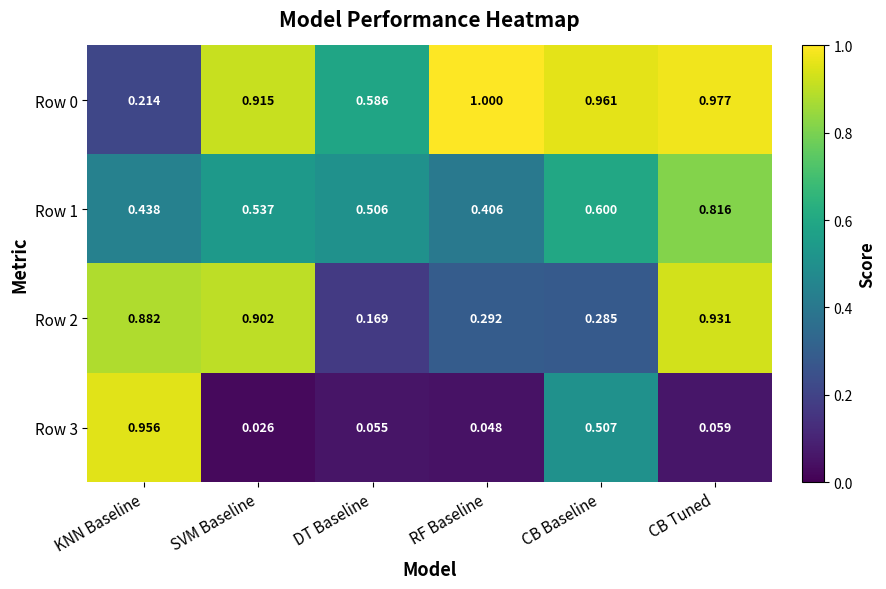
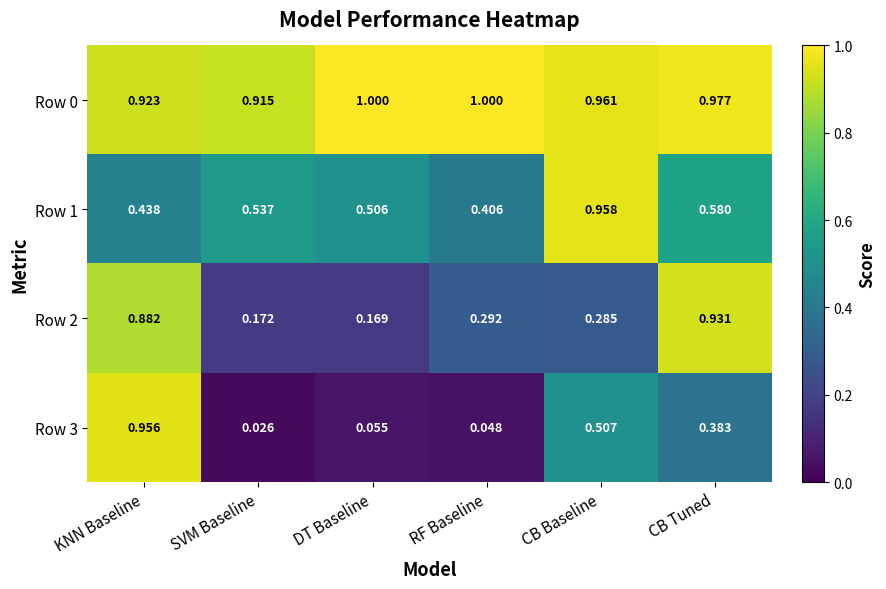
Row 0, KNN Baseline: 0.214 -> 0.923
Row 0, DT Baseline: 0.586 -> 1.000
Row 1, CB Baseline: 0.600 -> 0.958
Row 1, CB Tuned: 0.816 -> 0.580
Row 2, SVM Baseline: 0.902 -> 0.172
Row 3, CB Tuned: 0.059 -> 0.383
